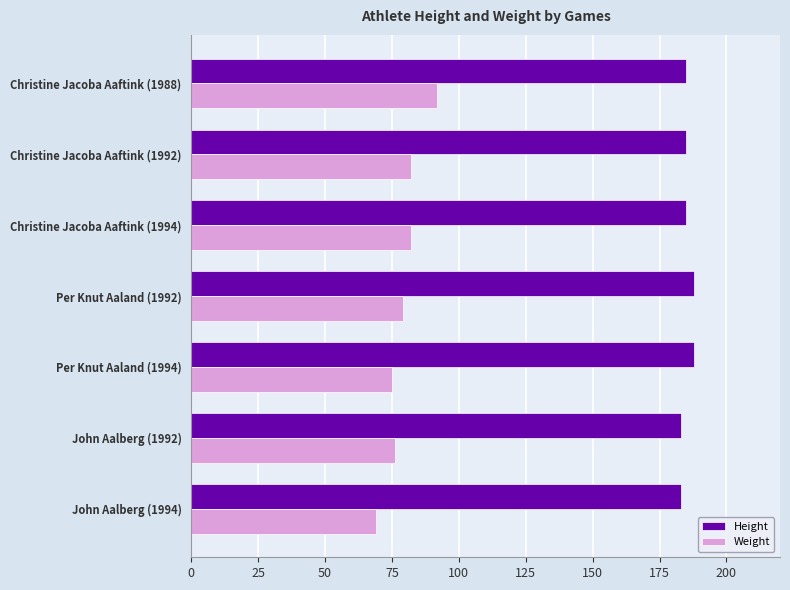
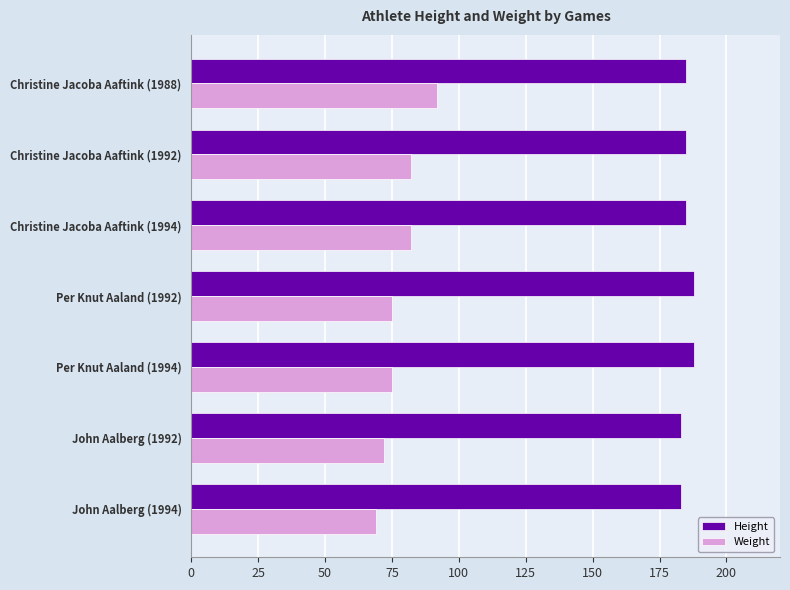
Weight, Per Knut Aaland (1992): 79 -> 75
Weight, John Aalberg (1992): 76 -> 72
